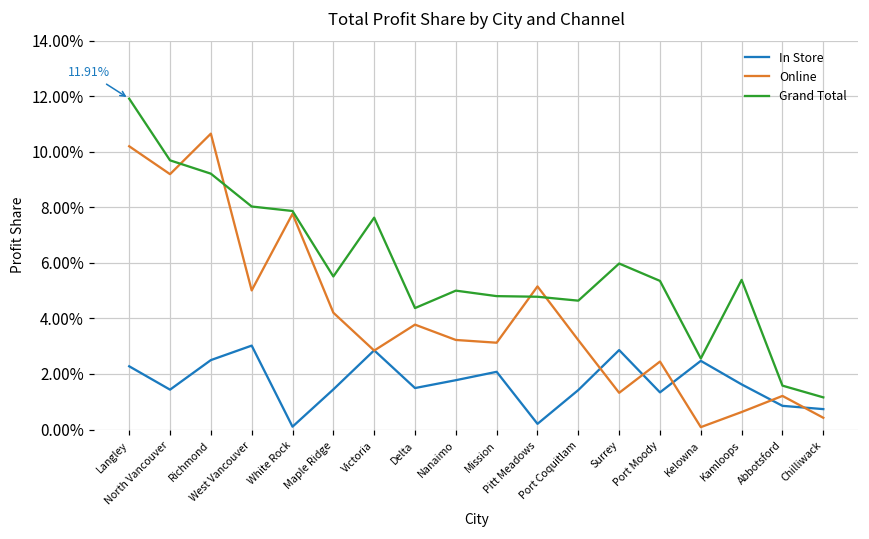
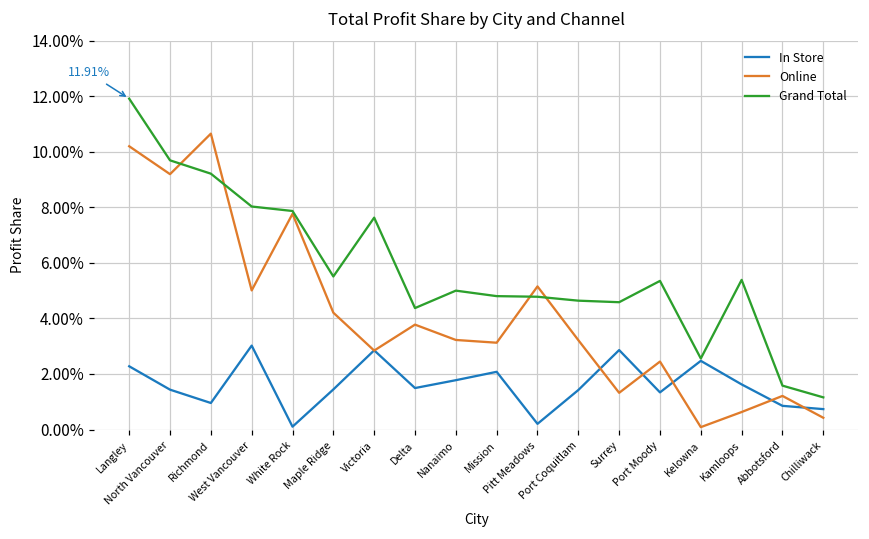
In Store, Richmond: 2.5% -> 1.0%
Grand Total, Surrey: 6.0% -> 4.6%
